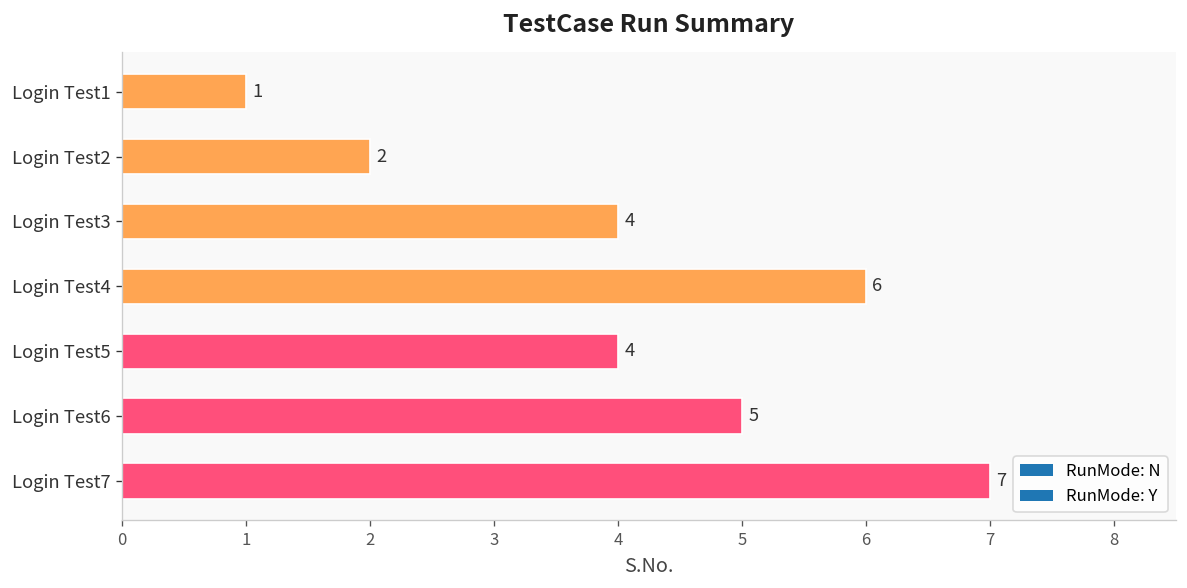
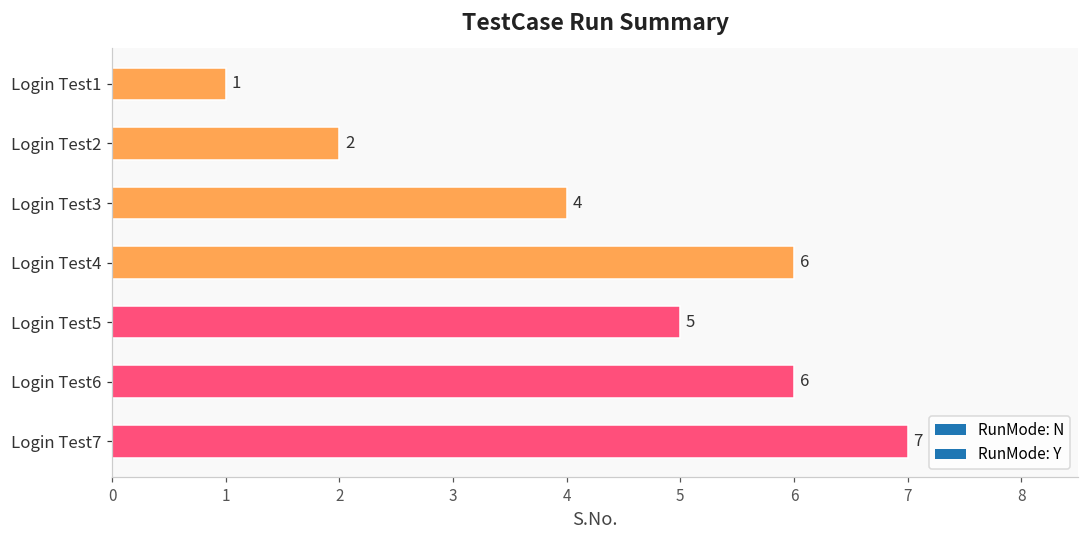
Login Test5: 4 -> 5
Login Test6: 5 -> 6
